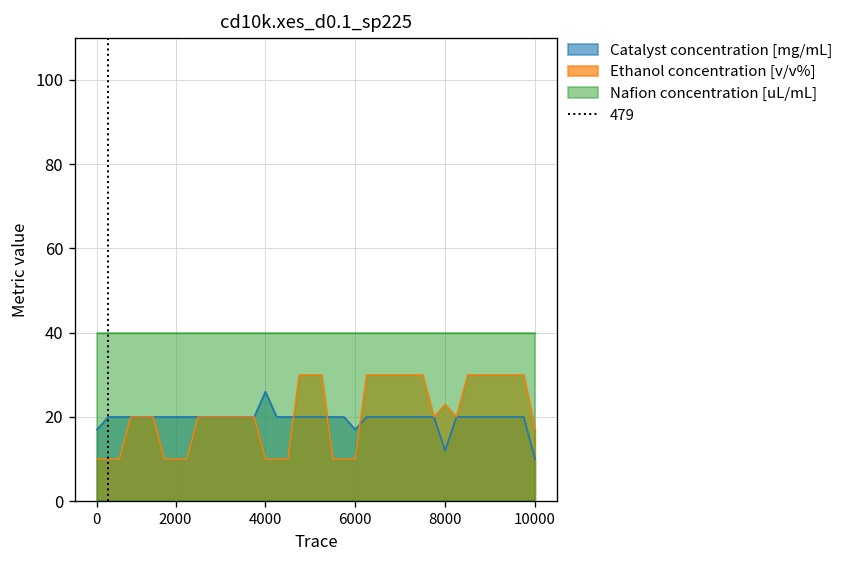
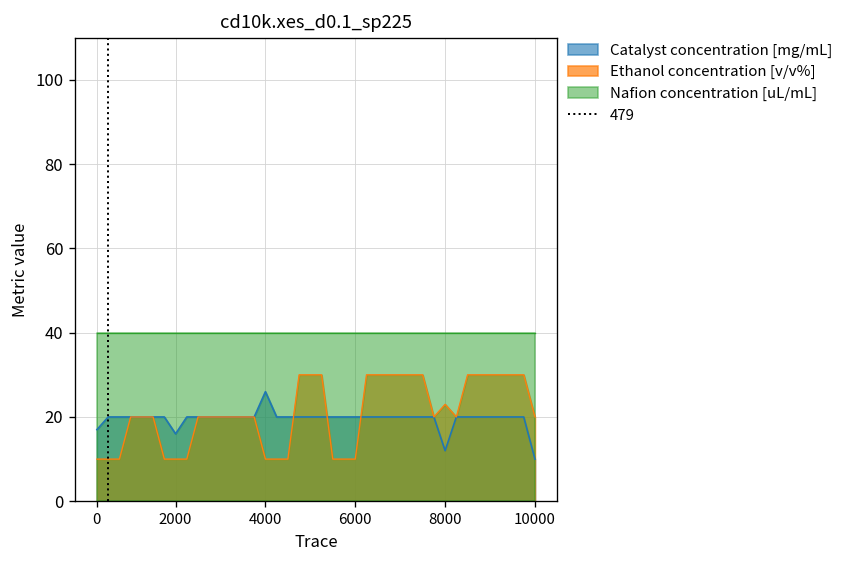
Catalyst concentration [mg/mL], 2000: 20 -> 16
Catalyst concentration [mg/mL], 6000: 17 -> 20
Ethanol concentration [v/v%], 10000: 17 -> 20
